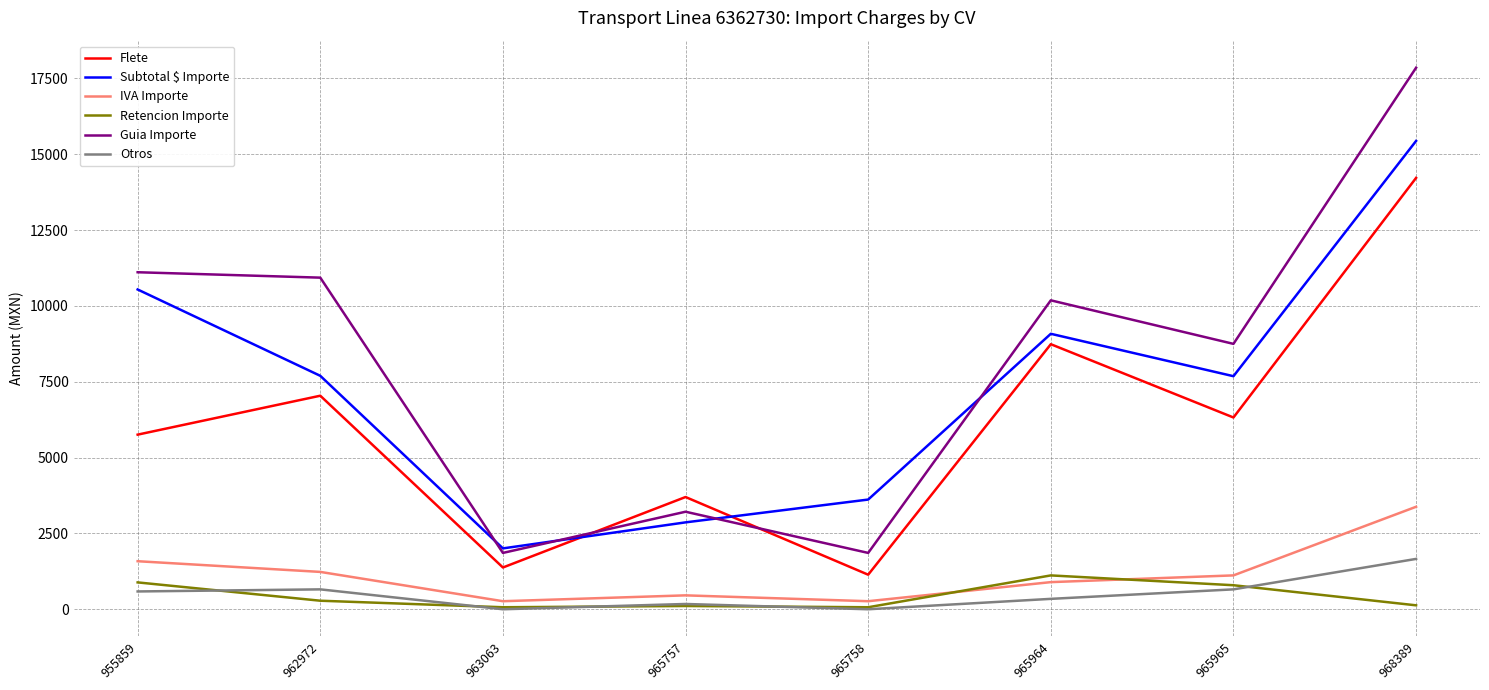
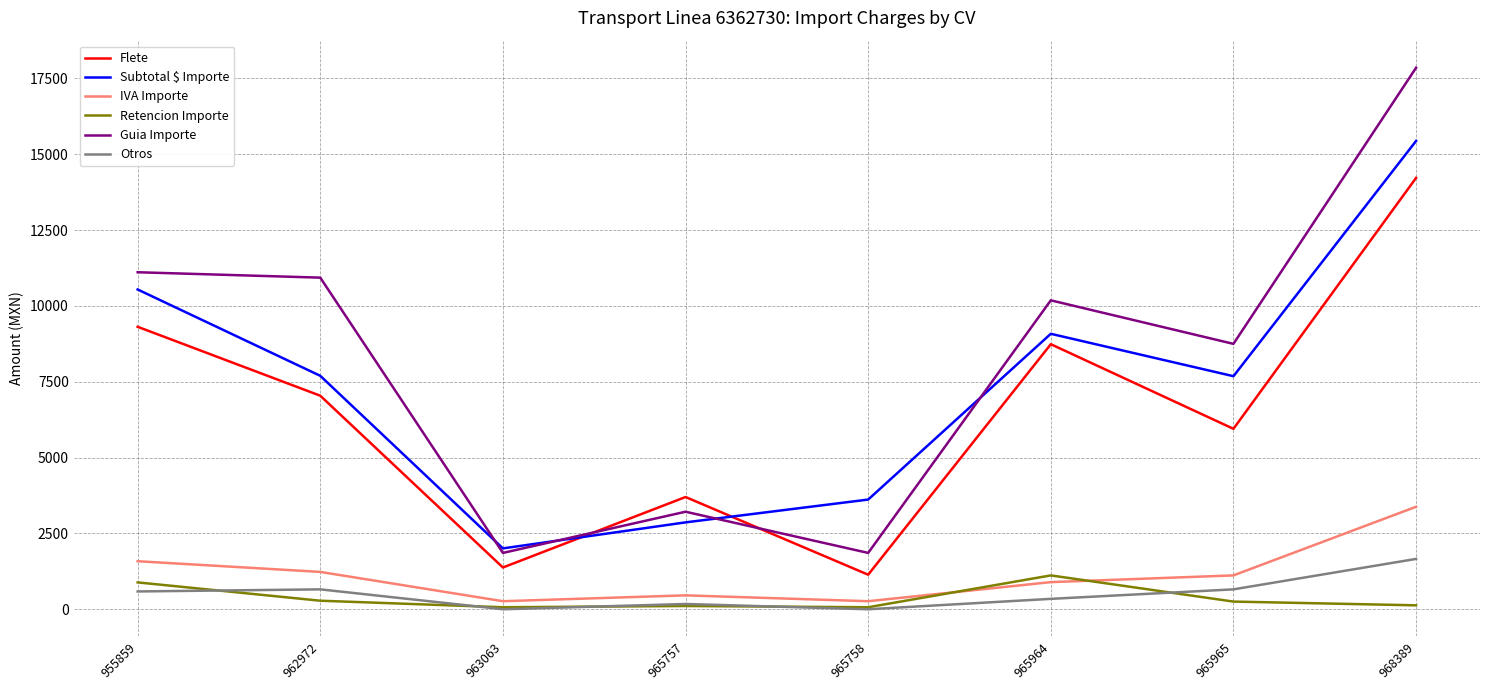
Flete, 955859: 5800 -> 9300
Flete, 965965: 6300 -> 5900
Retencion Importe, 965965: 800 -> 300
